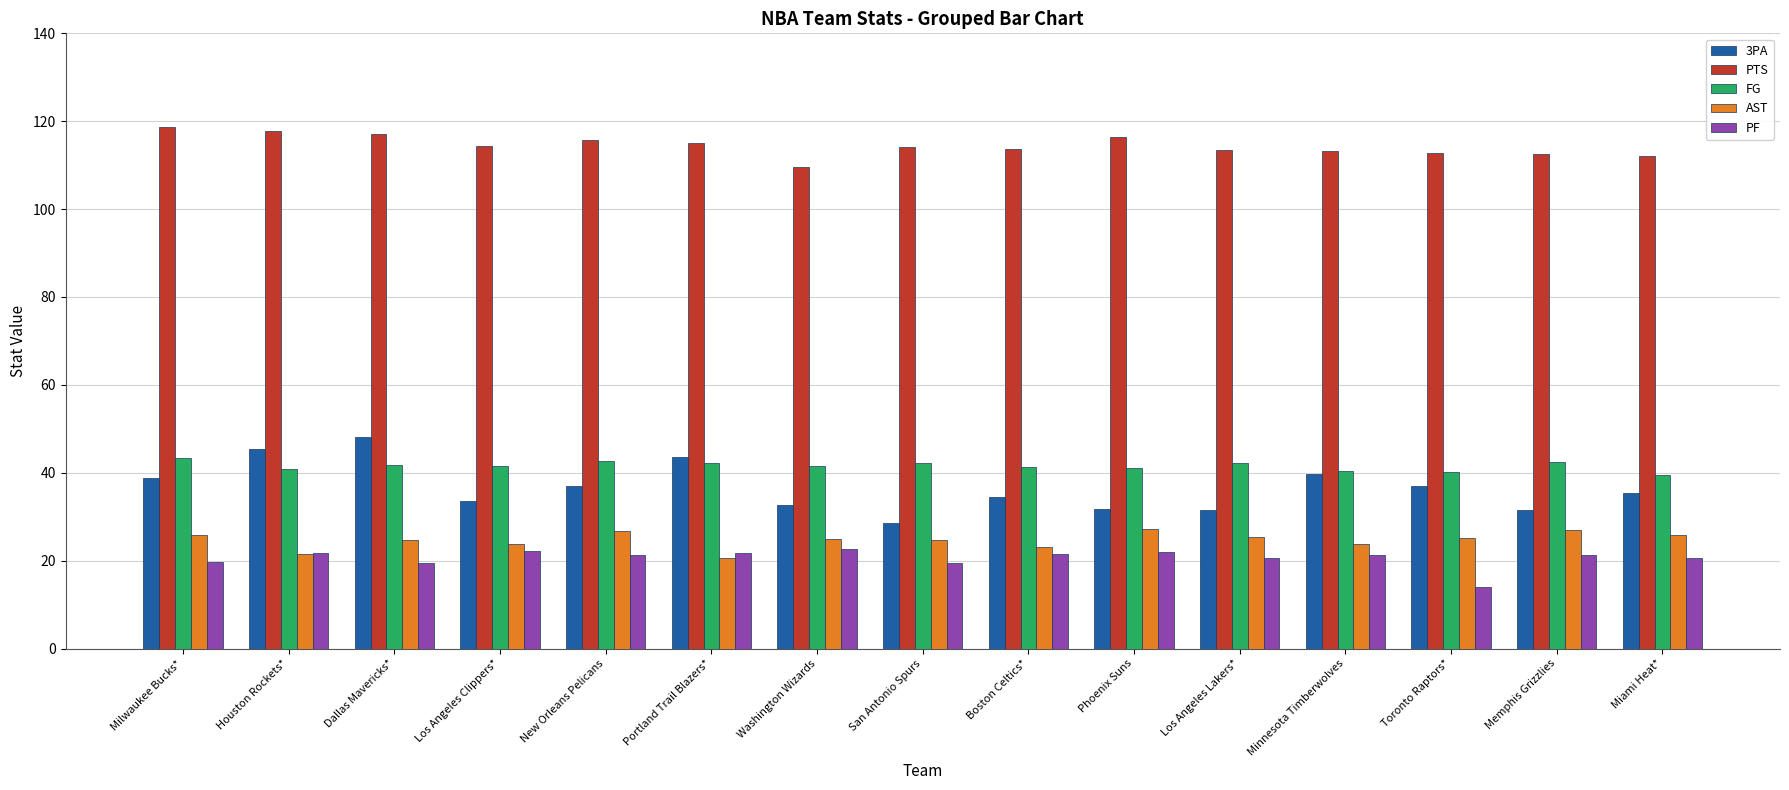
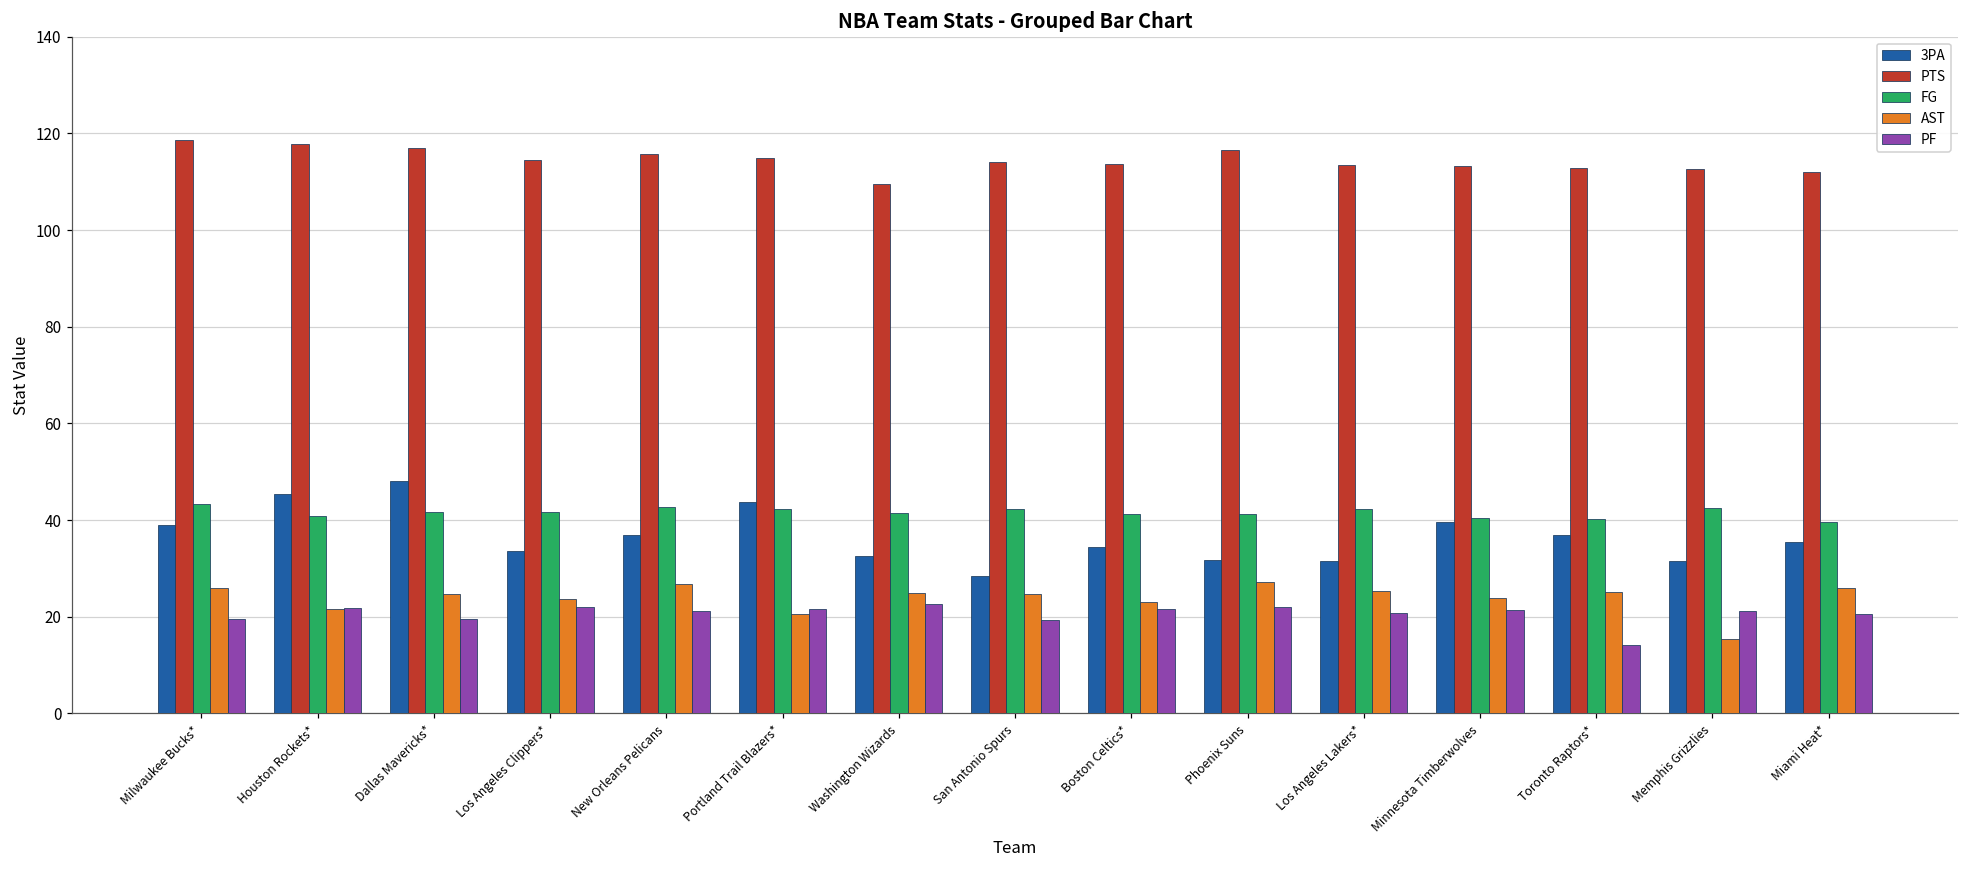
AST, Memphis Grizzlies: 27 -> 15
